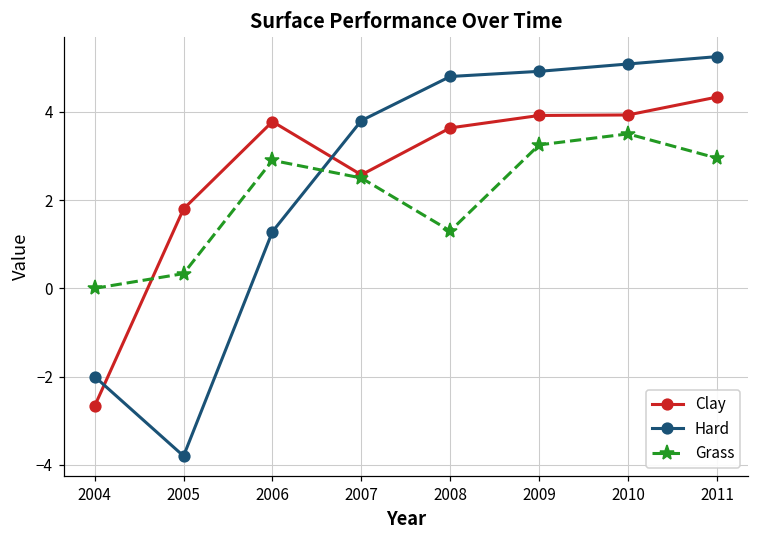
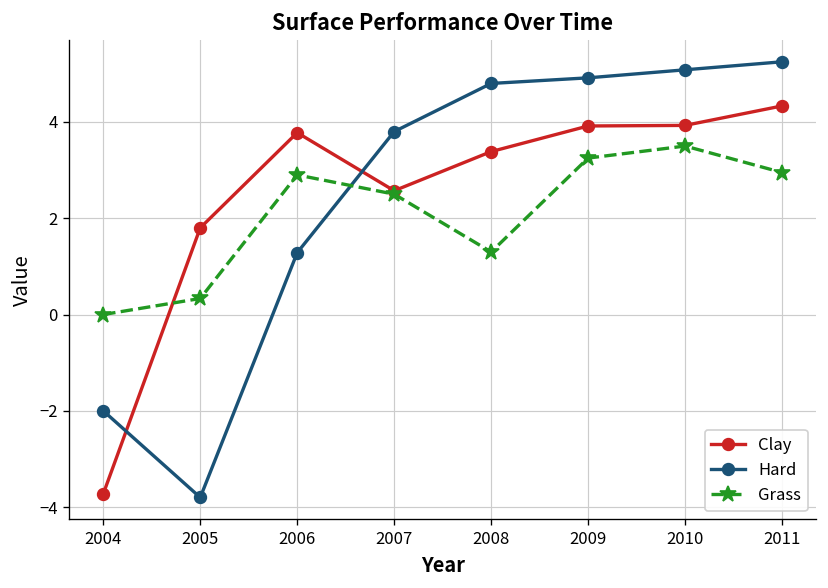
Clay, 2004: -2.7 -> -3.7
Clay, 2008: 3.6 -> 3.4
